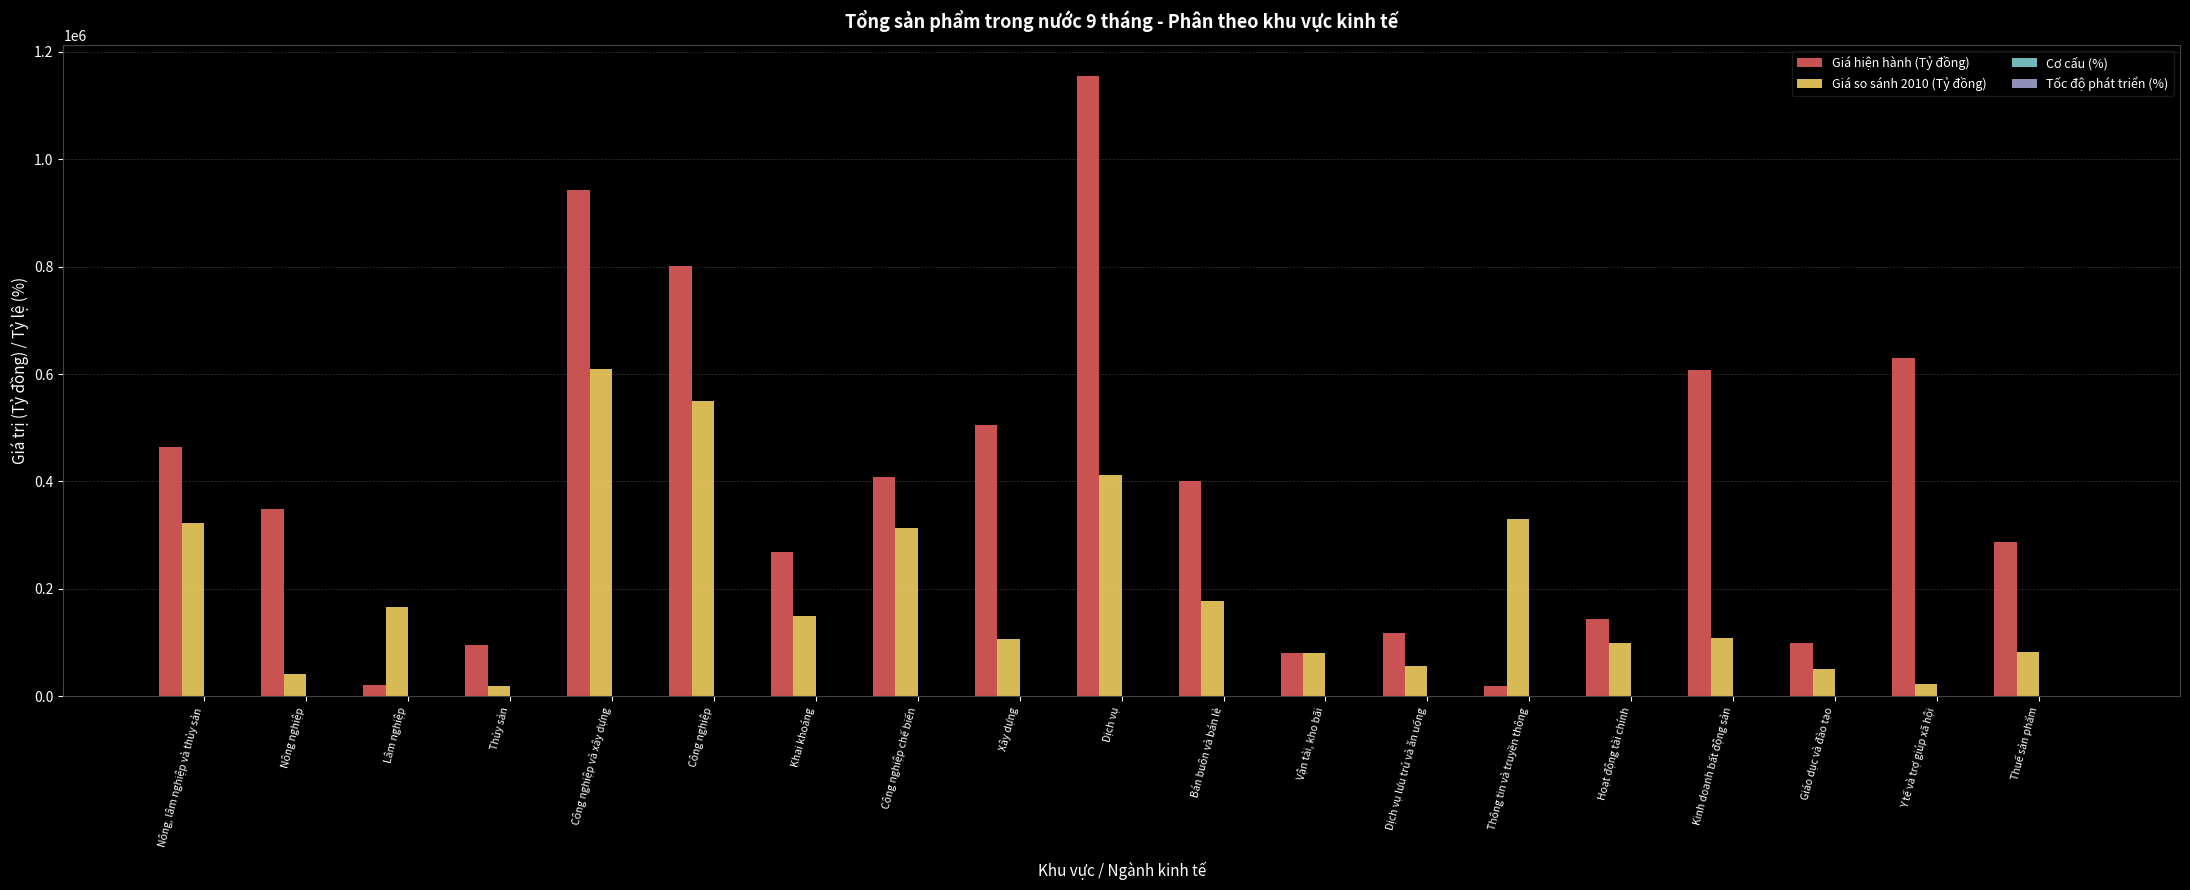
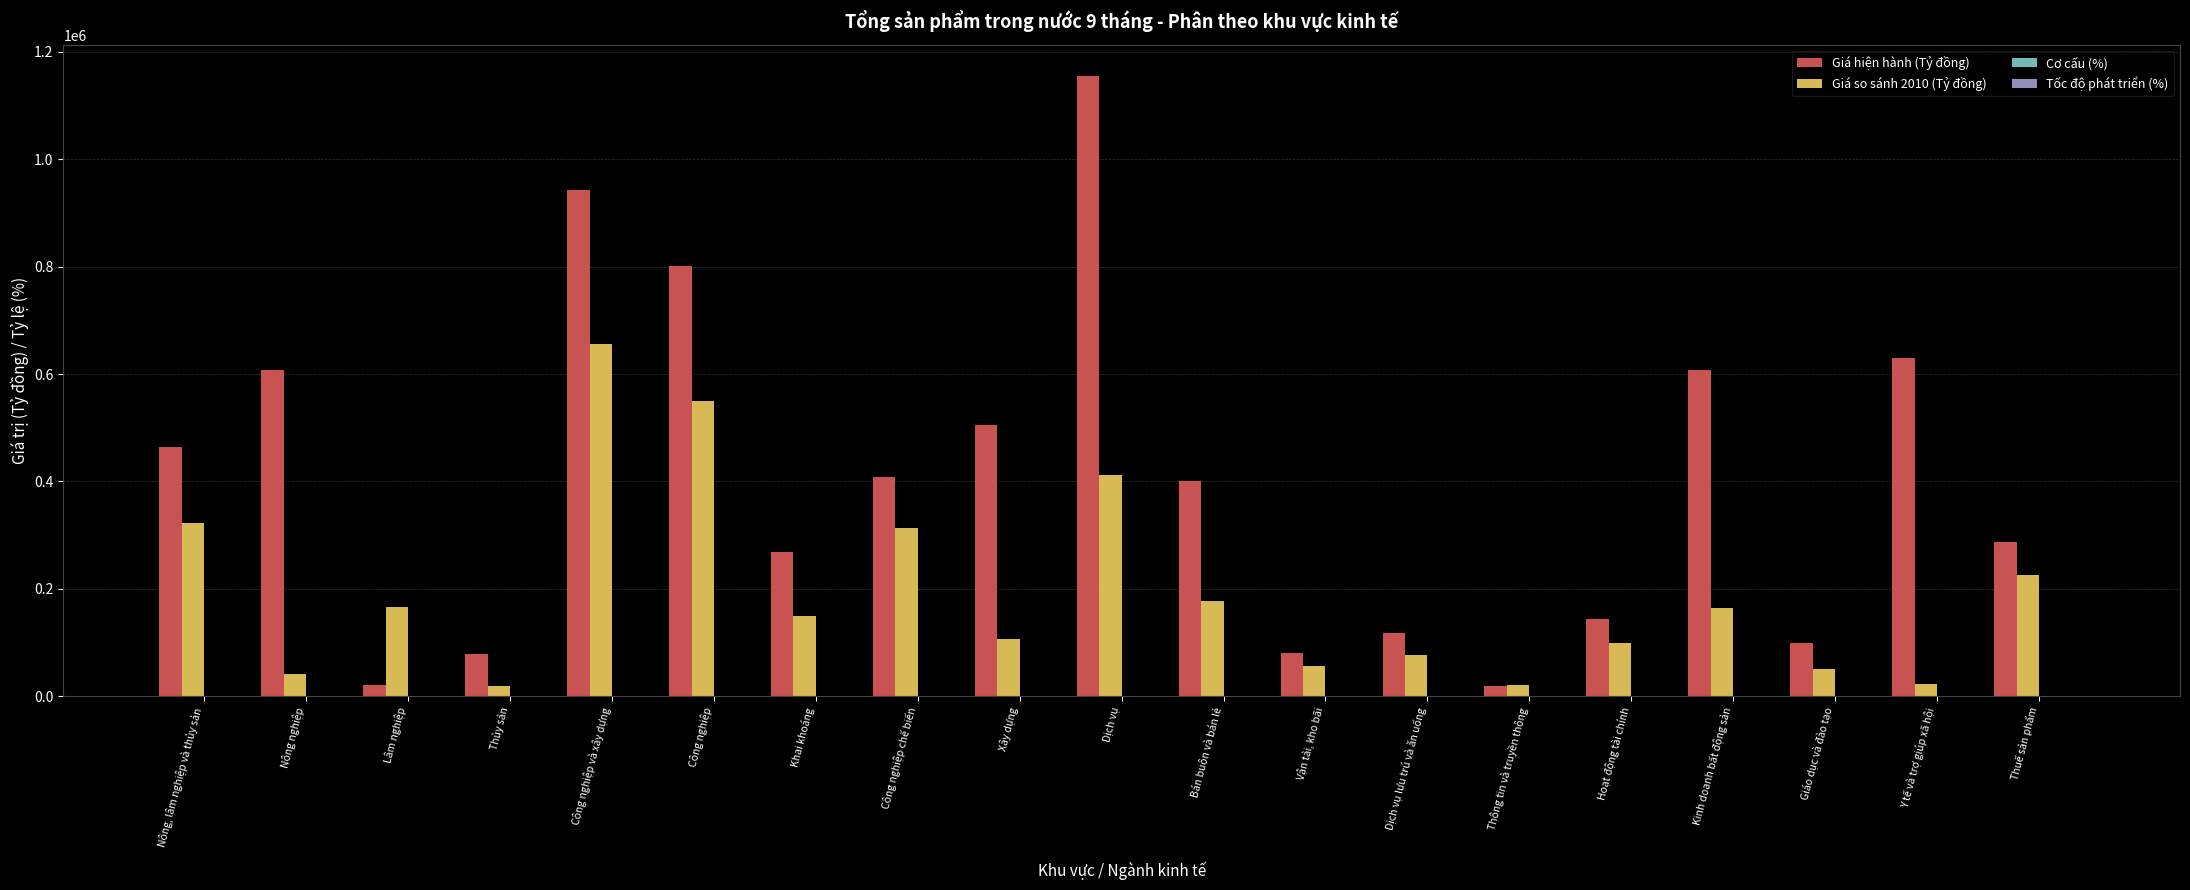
Giá hiện hành (Tỷ đồng), Nông nghiệp: 350000 -> 610000
Giá hiện hành (Tỷ đồng), Thủy sản: 100000 -> 80000
Giá so sánh 2010 (Tỷ đồng), Công nghiệp và xây dựng: 610000 -> 660000
Giá so sánh 2010 (Tỷ đồng), Vận tải, kho bãi: 80000 -> 60000
Giá so sánh 2010 (Tỷ đồng), Dịch vụ lưu trú và ăn uống: 60000 -> 80000
Giá so sánh 2010 (Tỷ đồng), Thông tin và truyền thông: 330000 -> 20000
Giá so sánh 2010 (Tỷ đồng), Kinh doanh bất động sản: 110000 -> 170000
Giá so sánh 2010 (Tỷ đồng), Thuế sản phẩm: 80000 -> 230000
